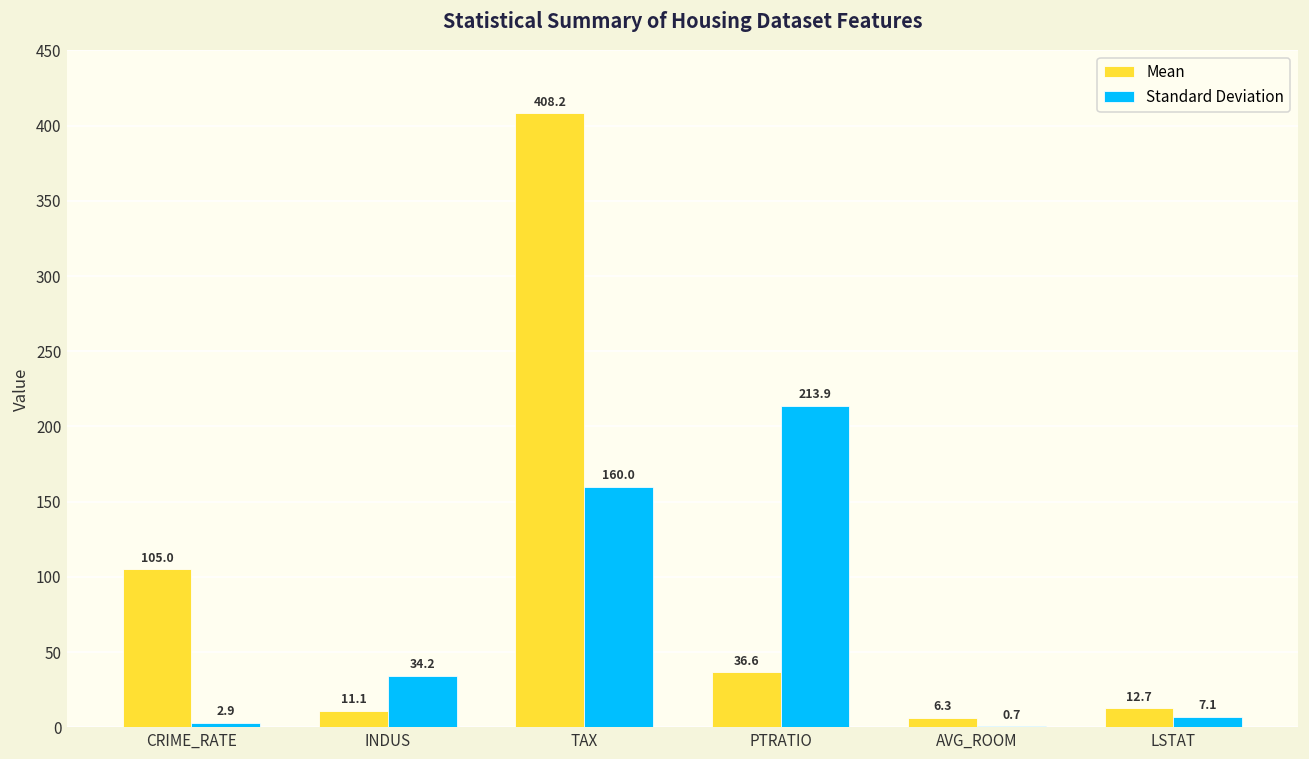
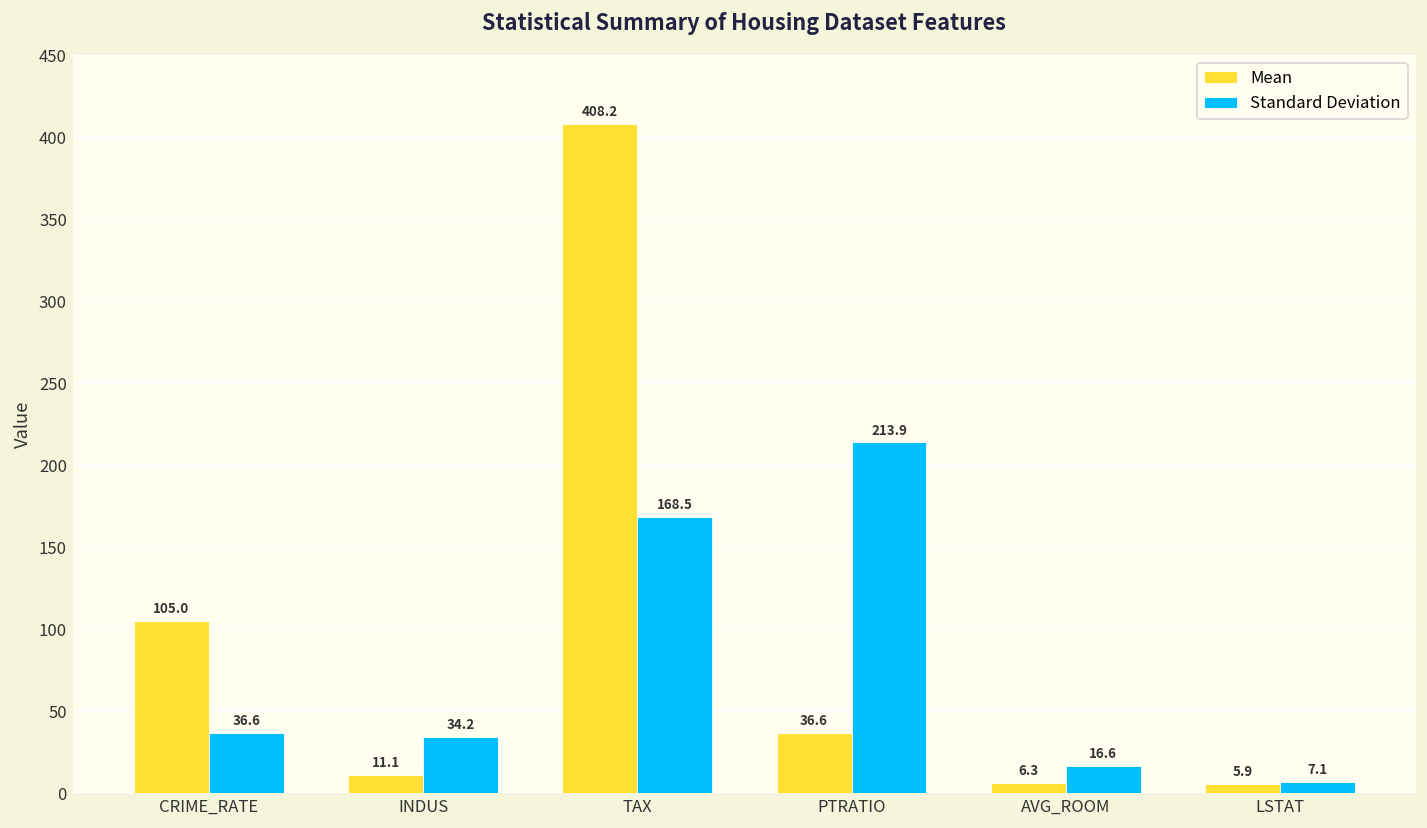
Standard Deviation, CRIME_RATE: 2.9 -> 36.6
Standard Deviation, TAX: 160.0 -> 168.5
Standard Deviation, AVG_ROOM: 0.7 -> 16.6
Mean, LSTAT: 12.7 -> 5.9
